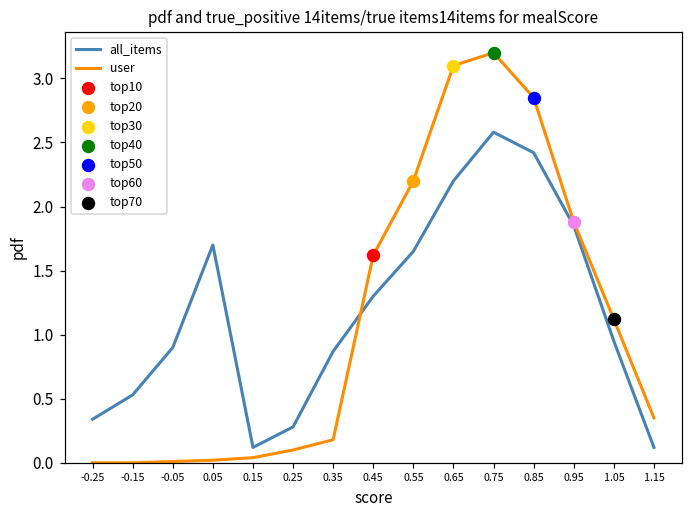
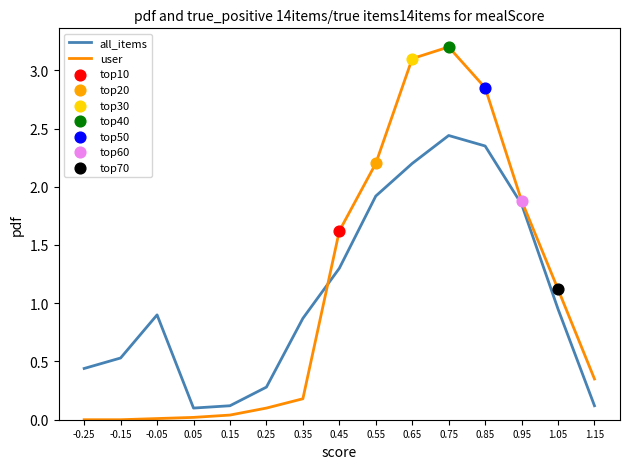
all_items, -0.25: 0.34 -> 0.44
all_items, 0.05: 1.7 -> 0.1
all_items, 0.55: 1.65 -> 1.92
all_items, 0.75: 2.58 -> 2.44
all_items, 0.85: 2.42 -> 2.35
